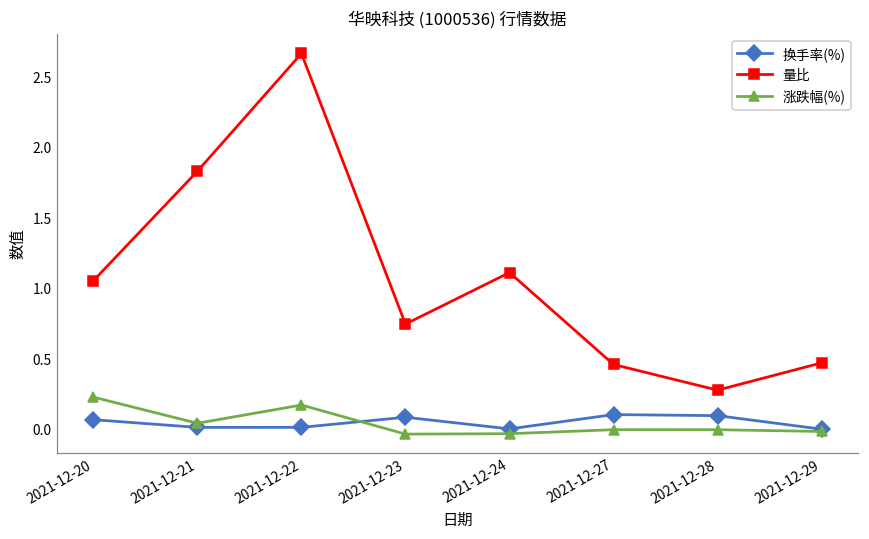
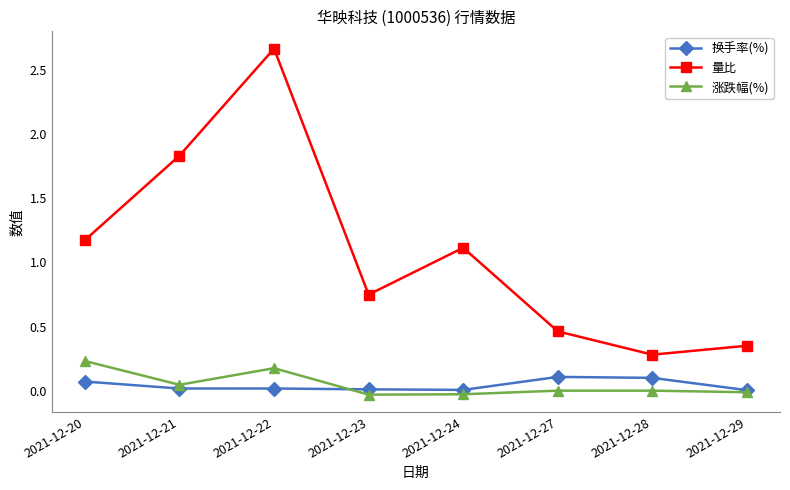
量比, 2021-12-20: 1.06 -> 1.17
换手率(%), 2021-12-23: 0.09 -> 0.01
量比, 2021-12-29: 0.47 -> 0.35
